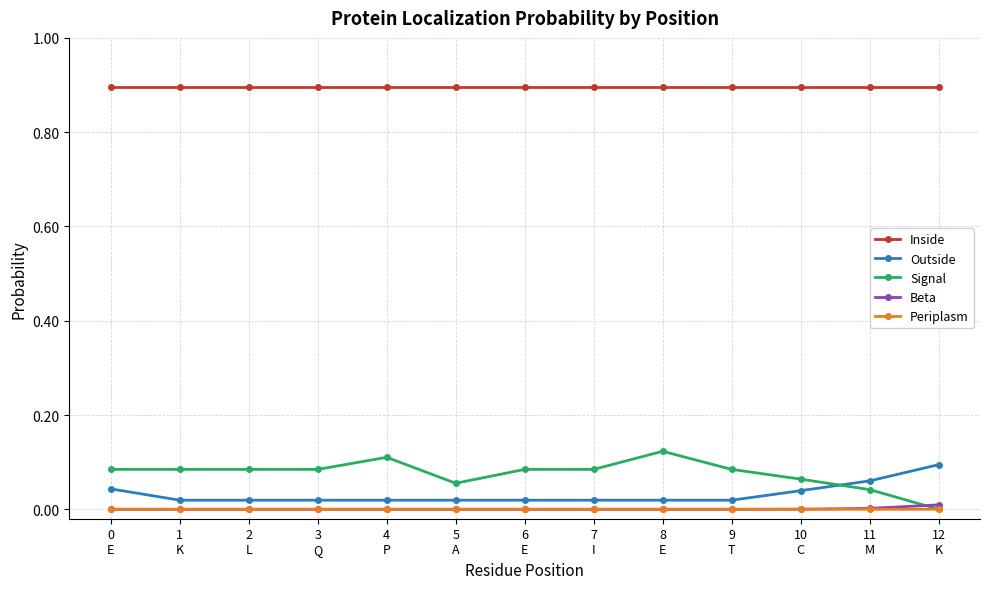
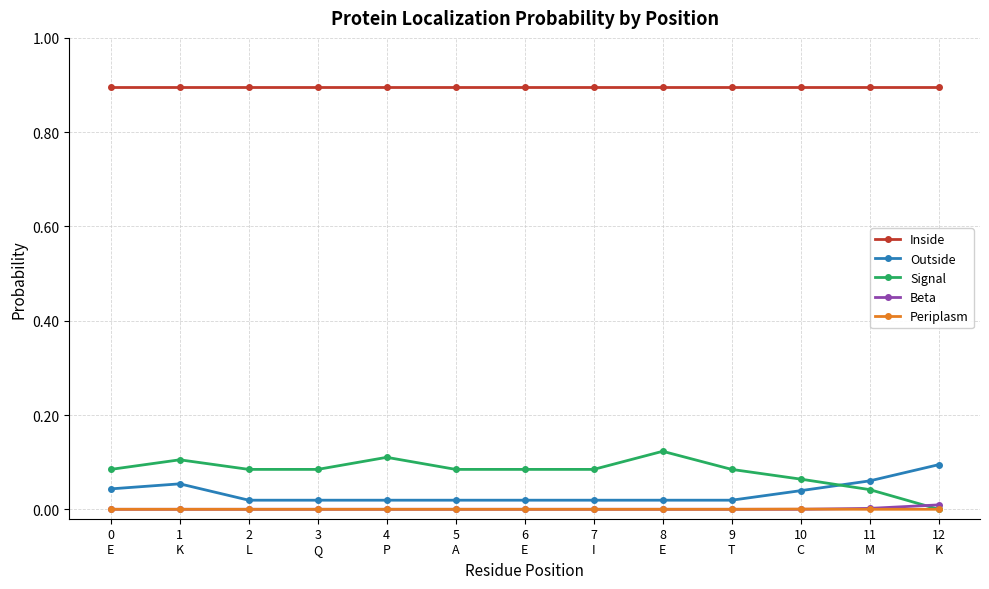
Outside, 1 K: 0.02 -> 0.05
Signal, 1 K: 0.08 -> 0.10
Signal, 5 A: 0.06 -> 0.08
